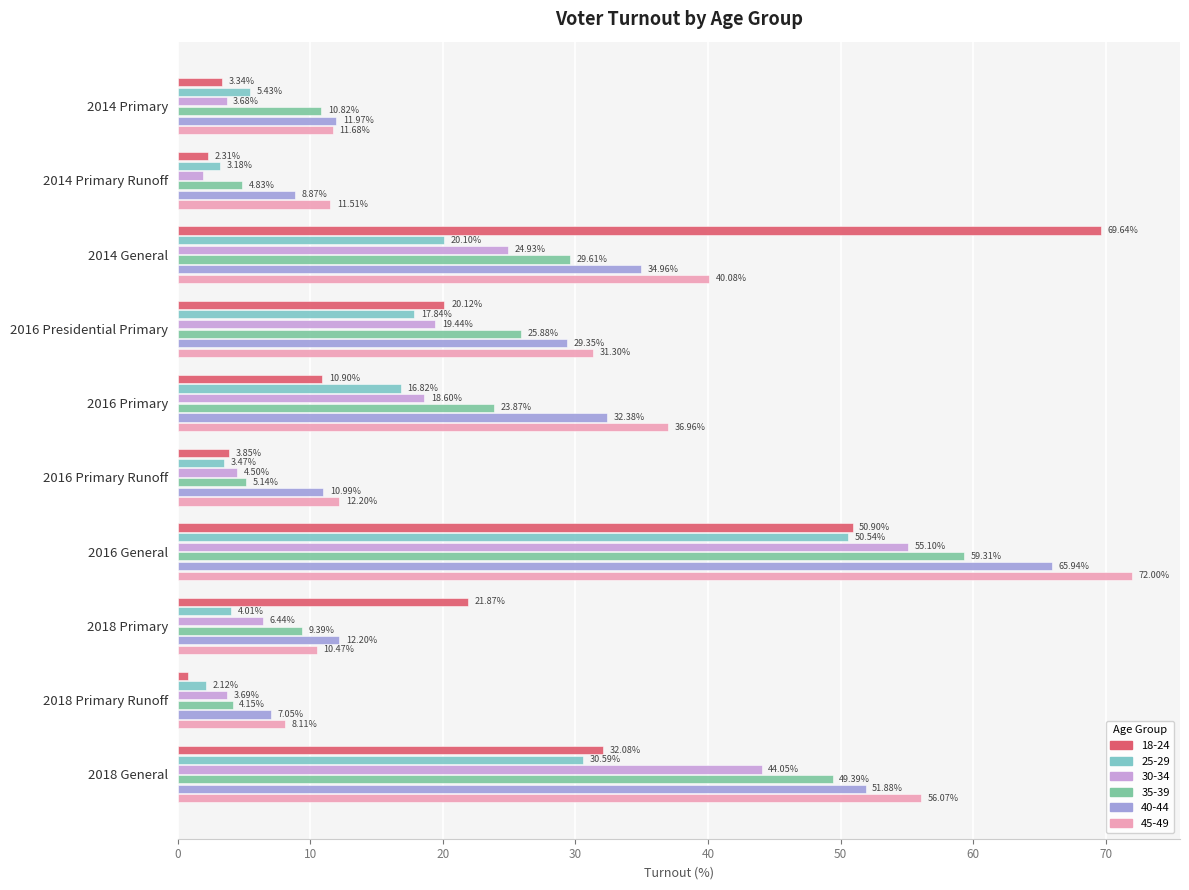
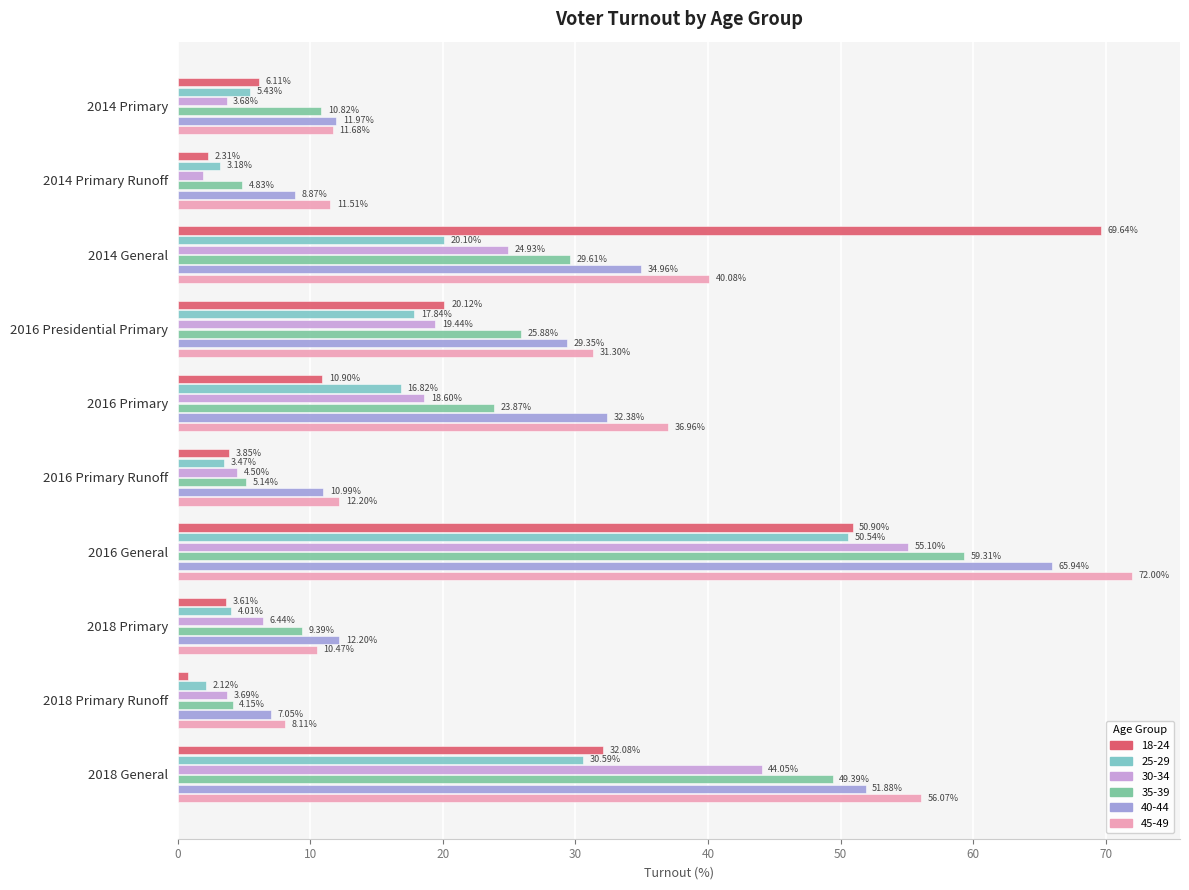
18-24, 2014 Primary: 3.34% -> 6.11%
18-24, 2018 Primary: 21.87% -> 3.61%
